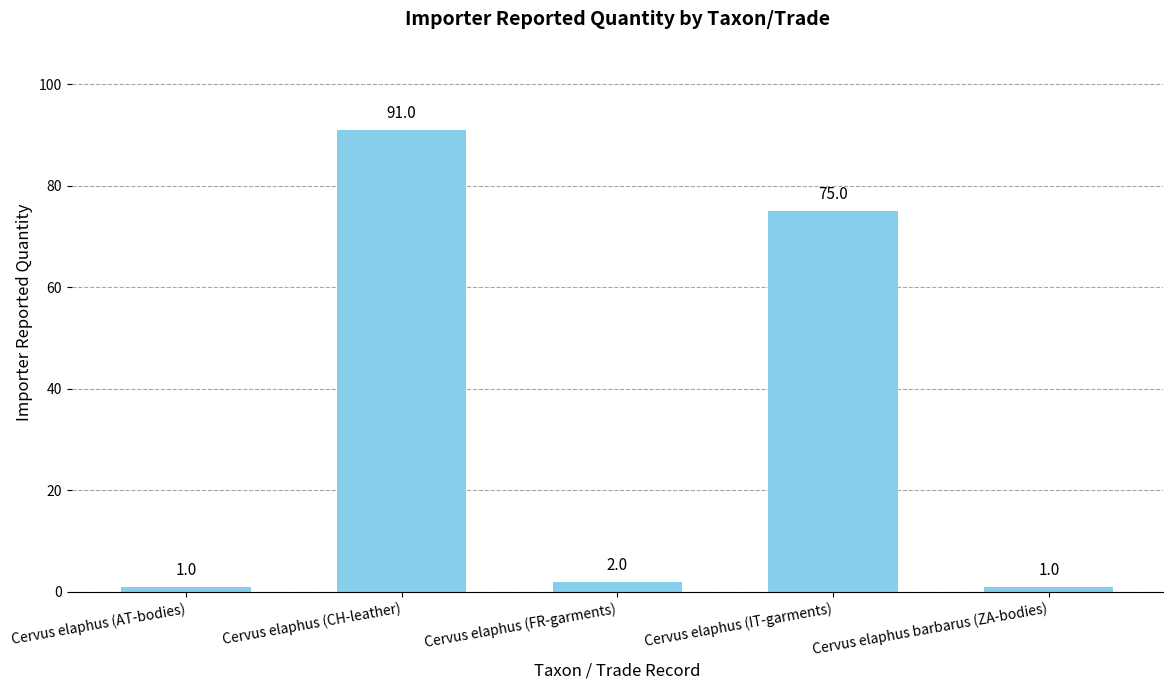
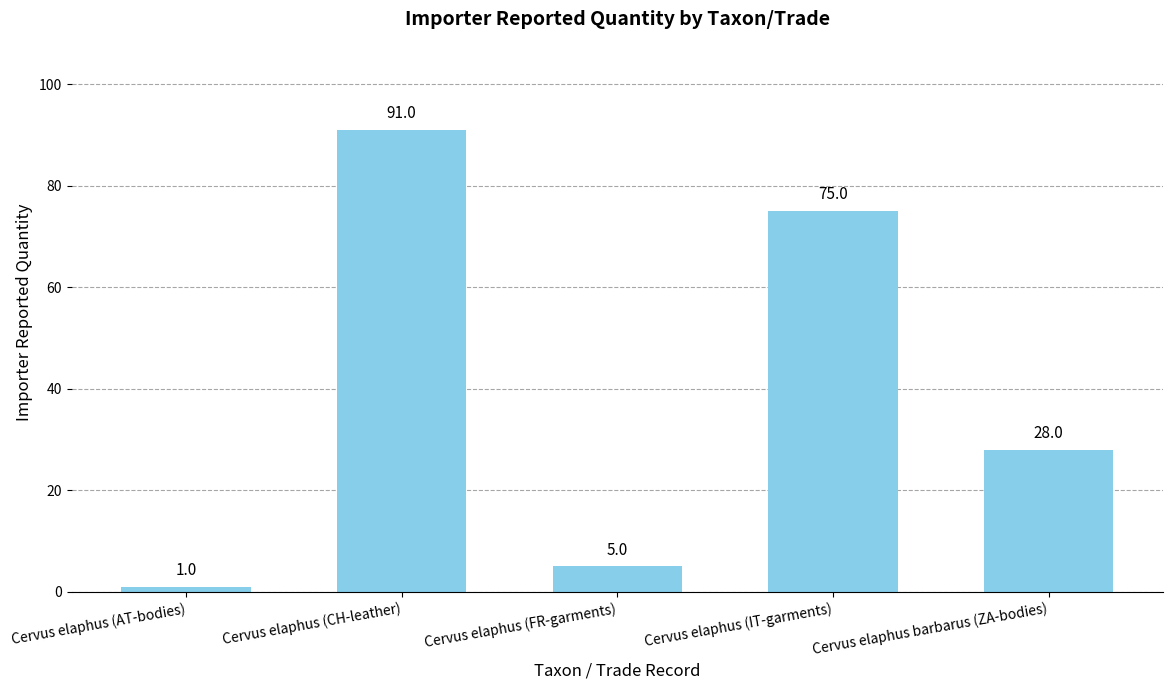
Cervus elaphus (FR-garments): 2.0 -> 5.0
Cervus elaphus barbarus (ZA-bodies): 1.0 -> 28.0
